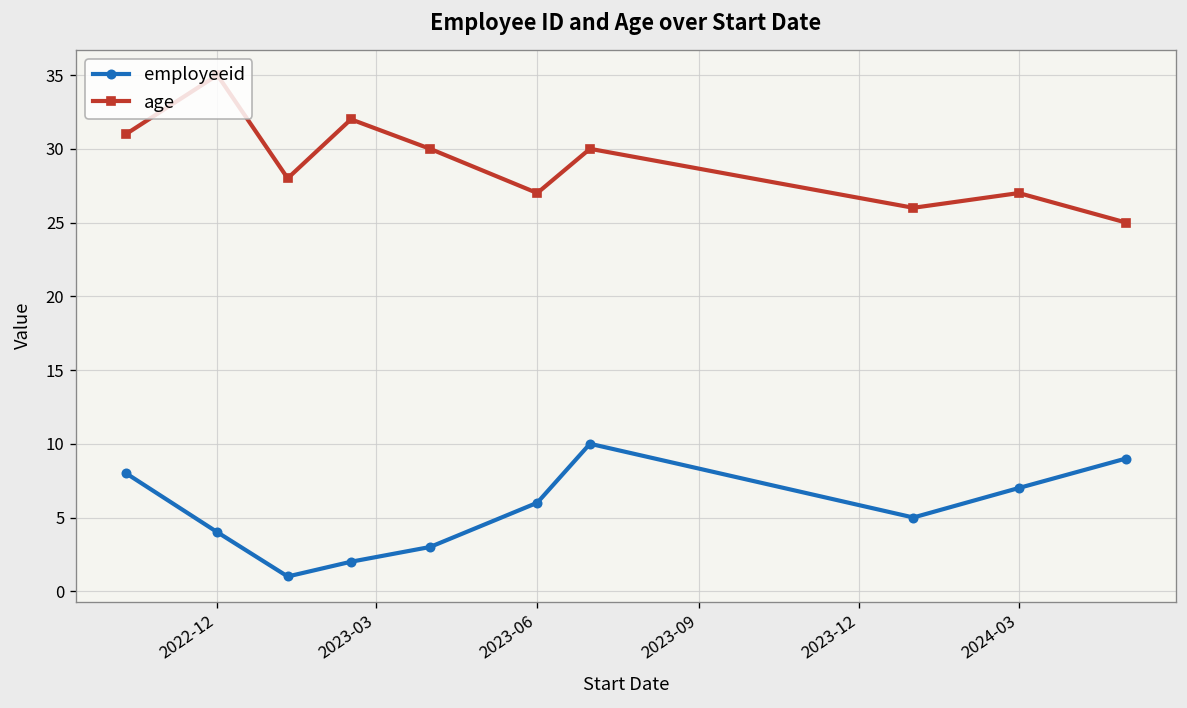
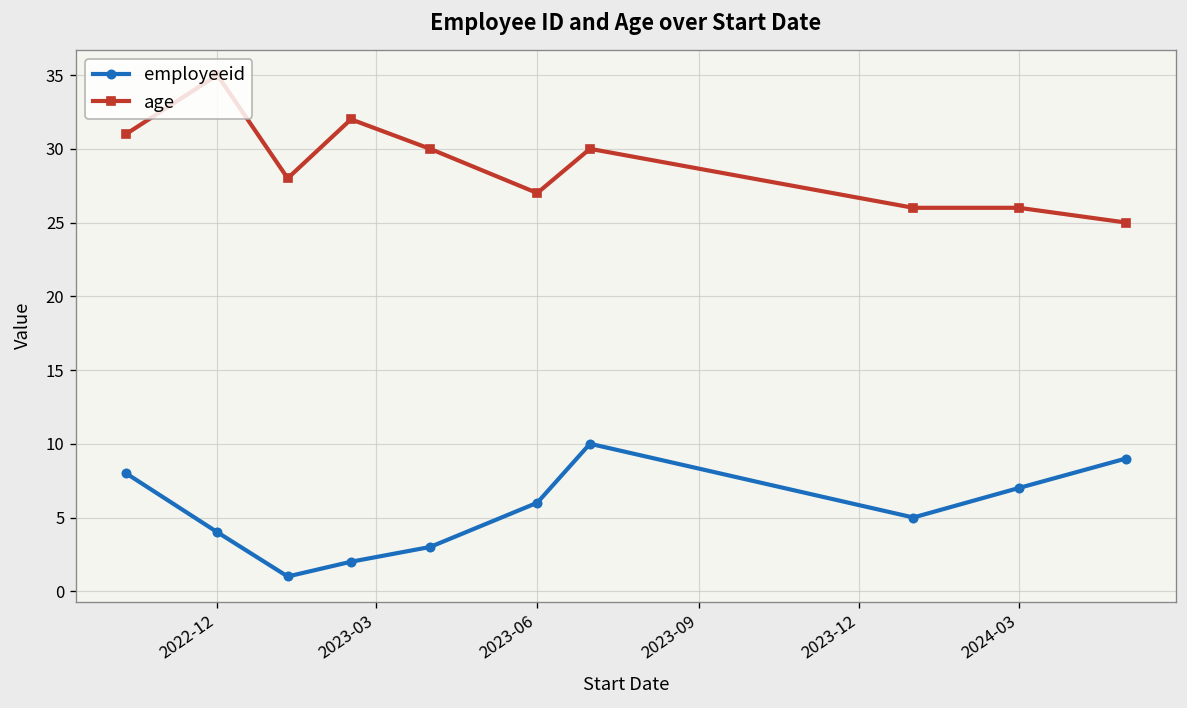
age, 2024-03: 27 -> 26
